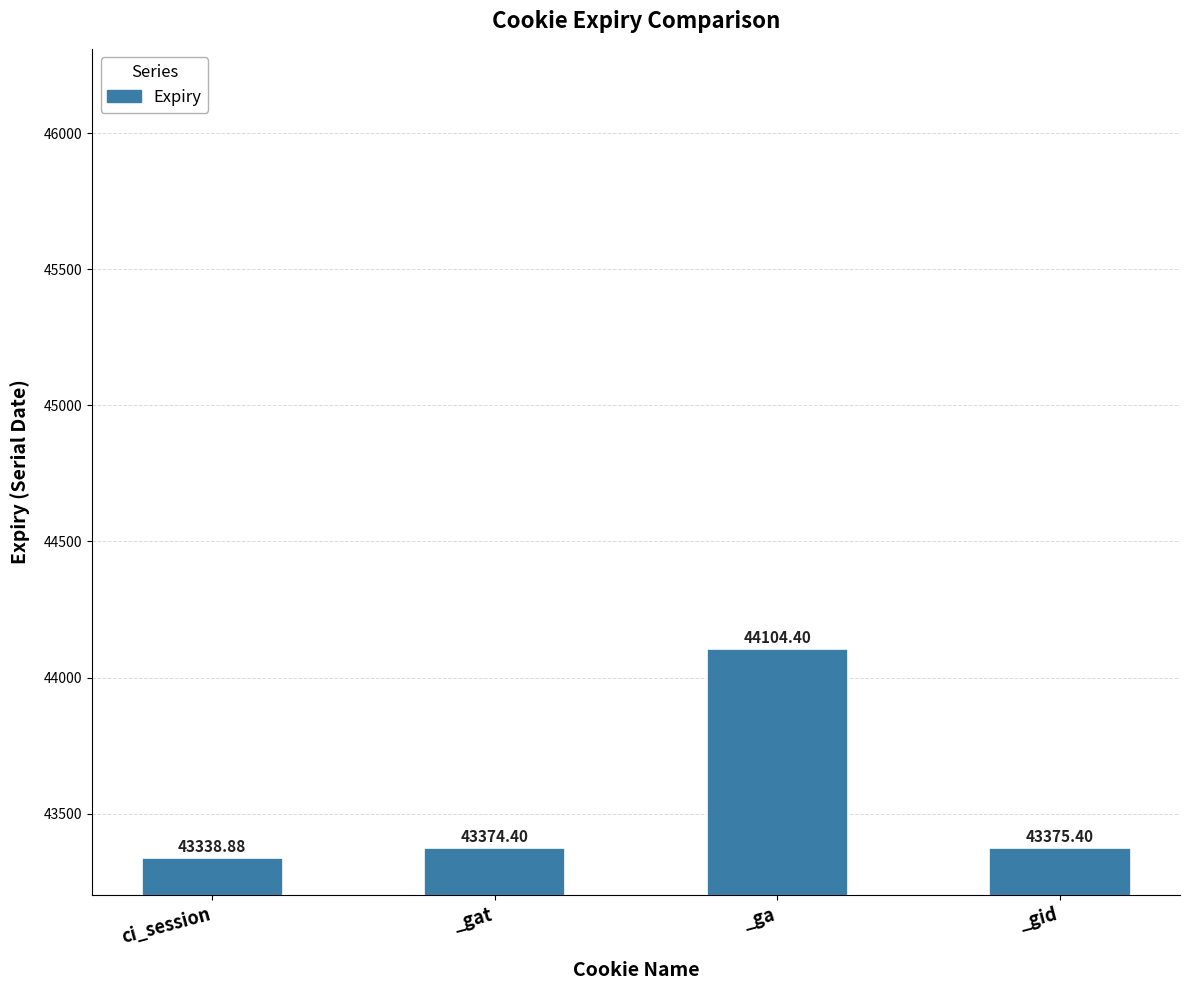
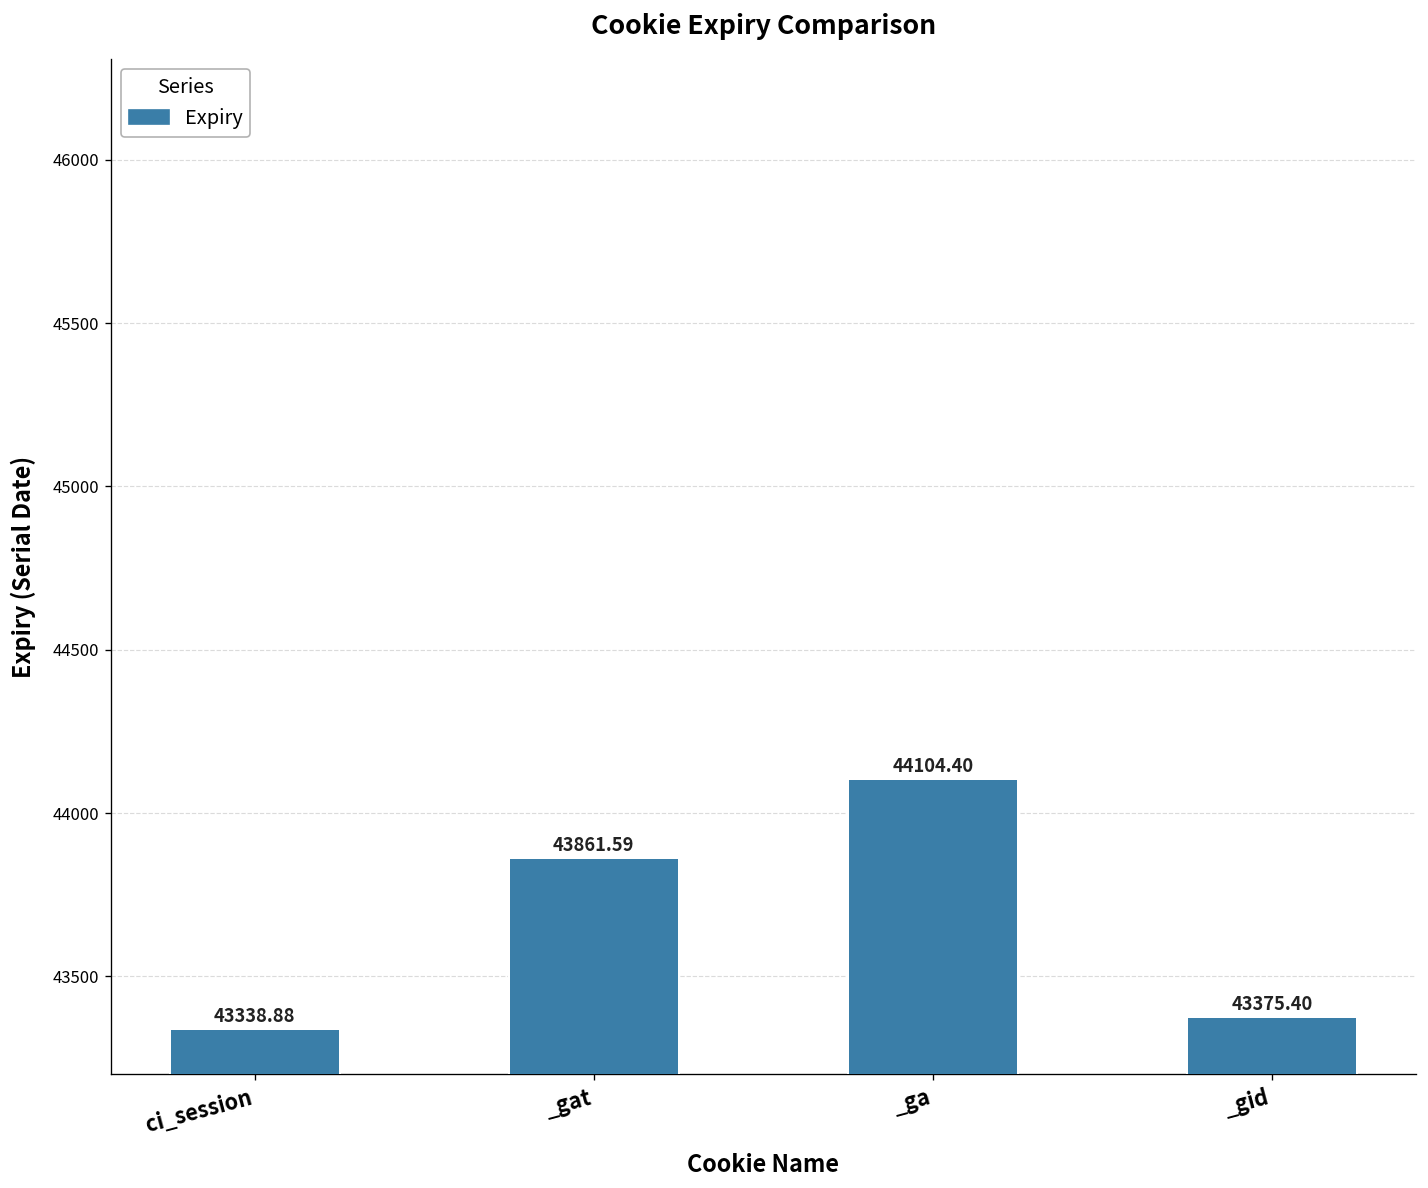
_gat: 43374.40 -> 43861.59
